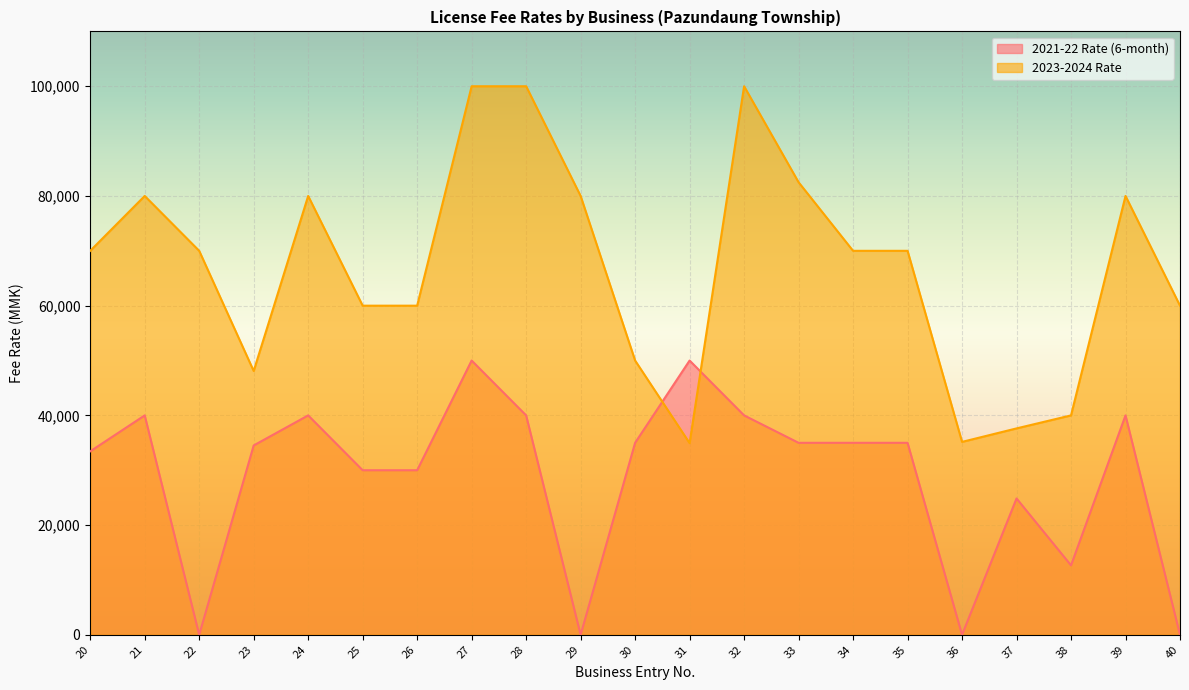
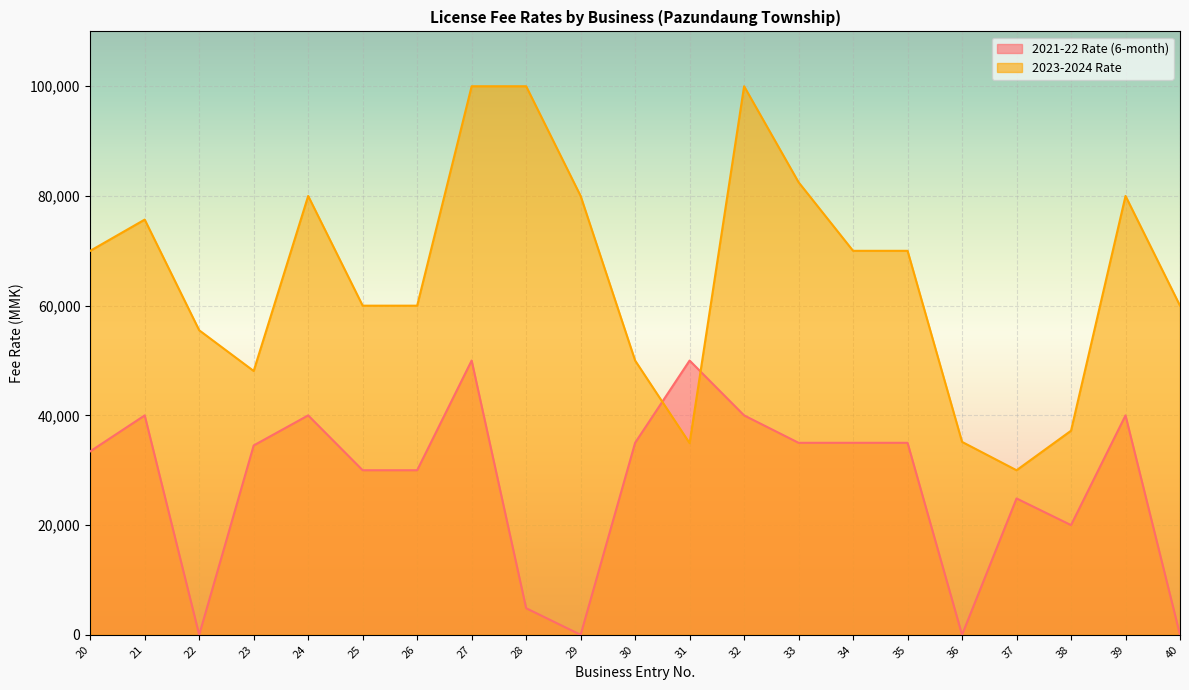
2023-2024 Rate, 21: 80,000 -> 76,000
2023-2024 Rate, 22: 70,000 -> 56,000
2021-22 Rate (6-month), 28: 40,000 -> 5,000
2023-2024 Rate, 37: 38,000 -> 30,000
2021-22 Rate (6-month), 38: 13,000 -> 20,000
2023-2024 Rate, 38: 40,000 -> 37,000
